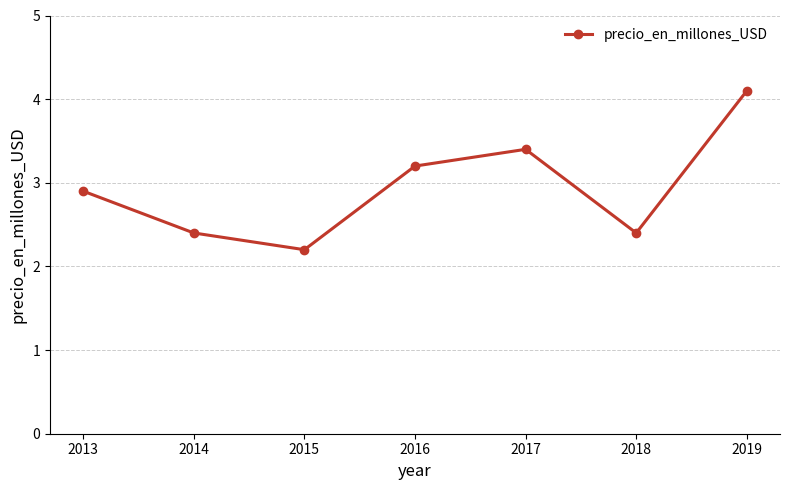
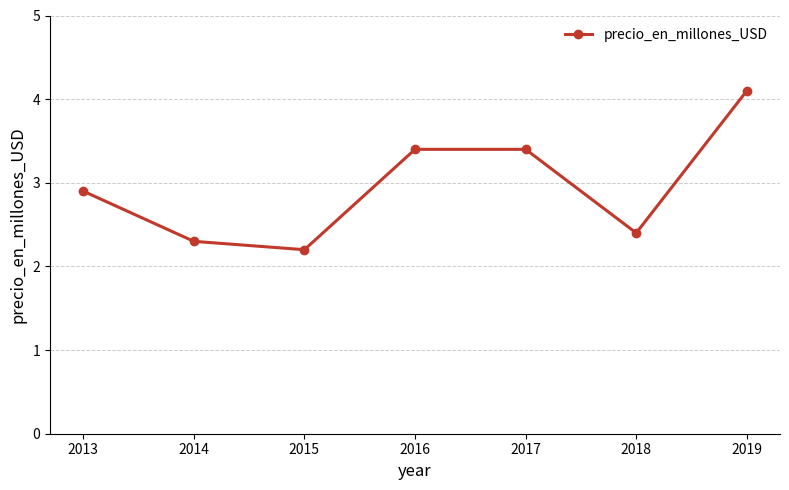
2014: 2.4 -> 2.3
2016: 3.2 -> 3.4
